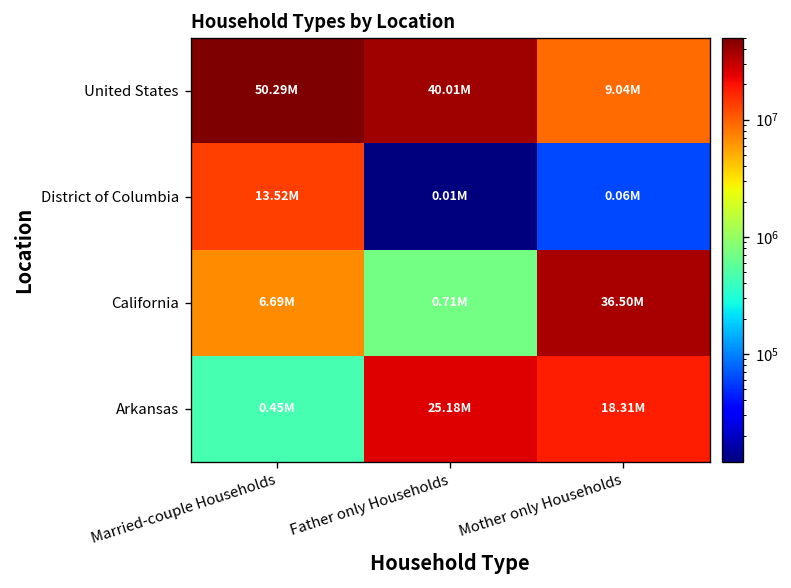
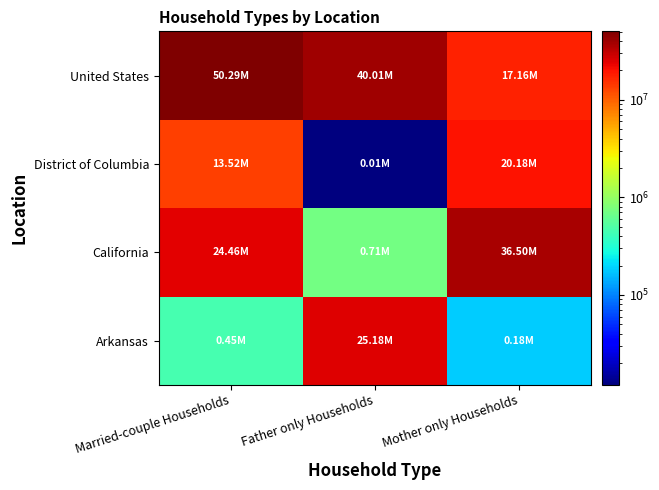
United States, Mother only Households: 9.04M -> 17.16M
District of Columbia, Mother only Households: 0.06M -> 20.18M
California, Married-couple Households: 6.69M -> 24.46M
Arkansas, Mother only Households: 18.31M -> 0.18M
